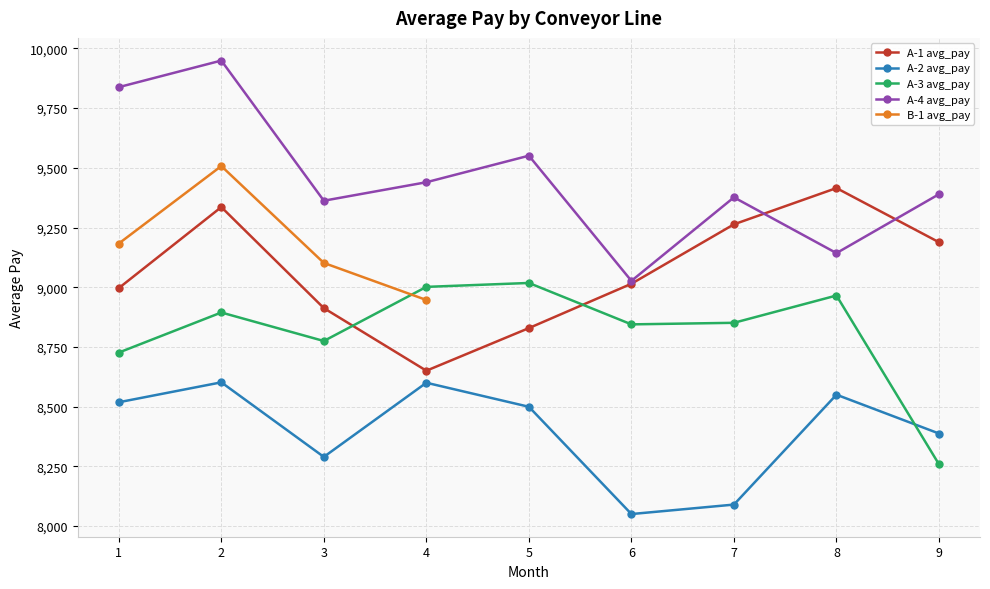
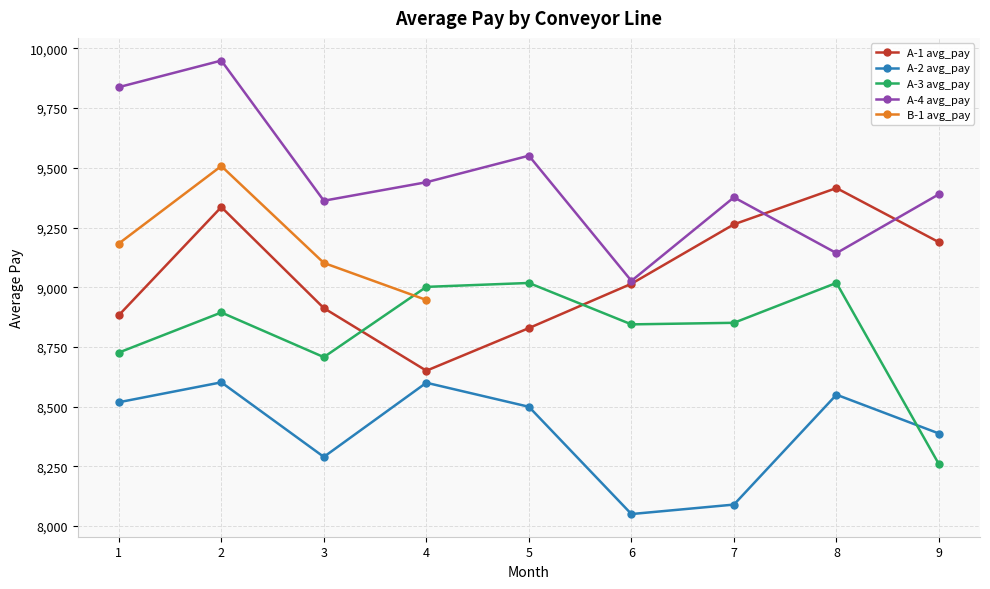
A-1 avg_pay, 1: 9,000 -> 8,880
A-3 avg_pay, 3: 8,770 -> 8,710
A-3 avg_pay, 8: 8,970 -> 9,020
